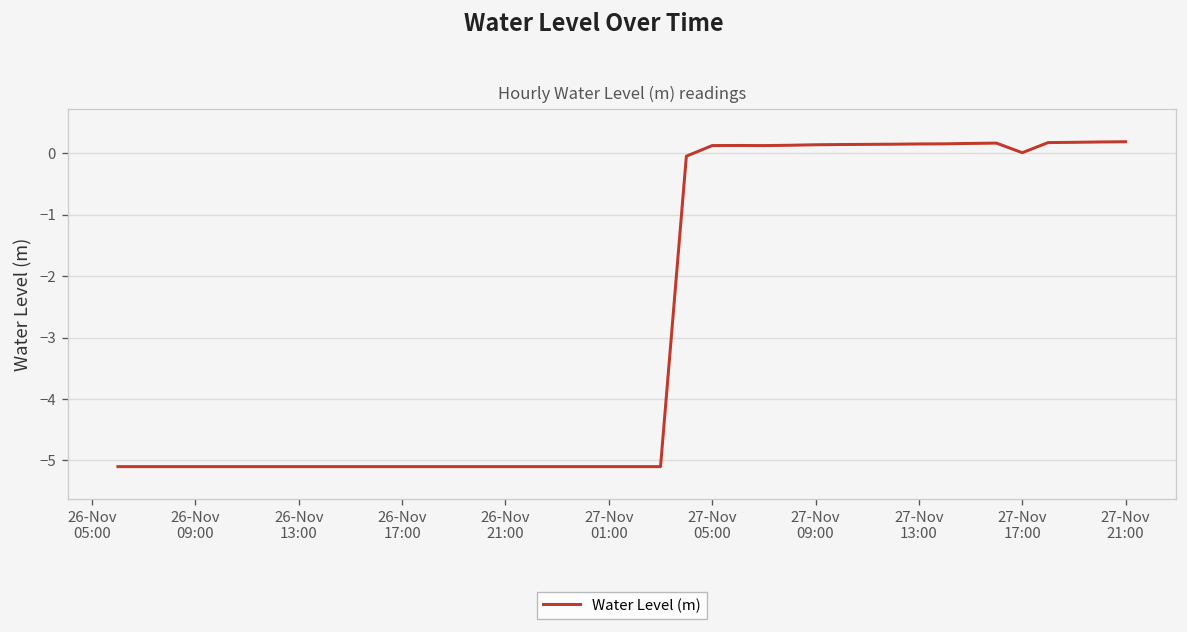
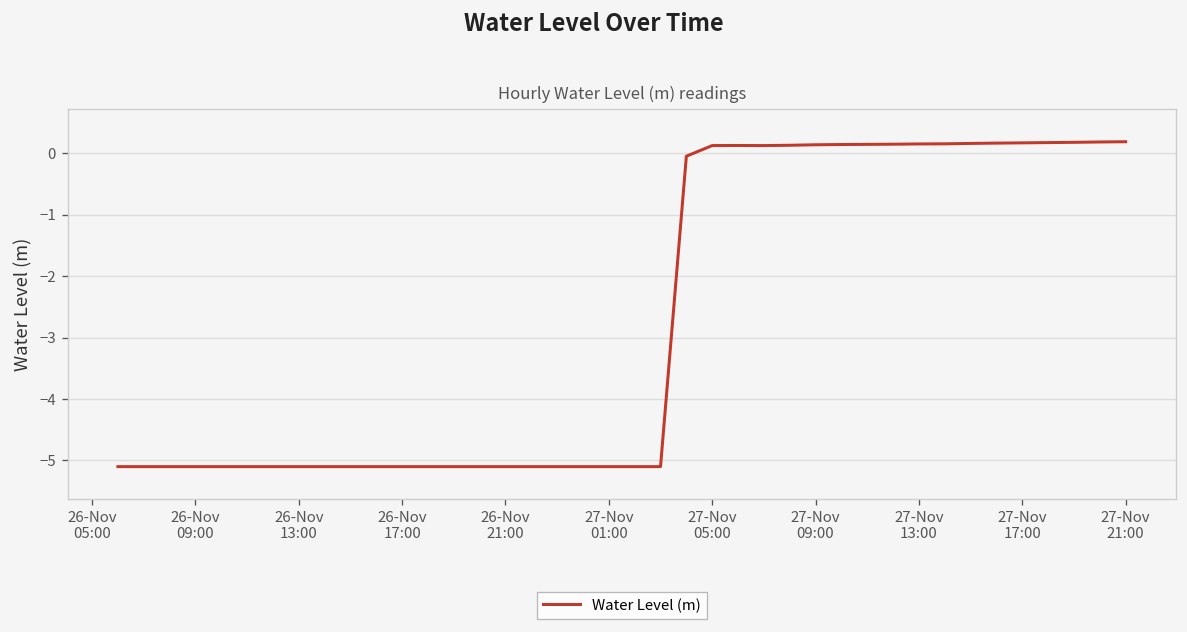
27-Nov 17:00: 0.0 -> 0.2
